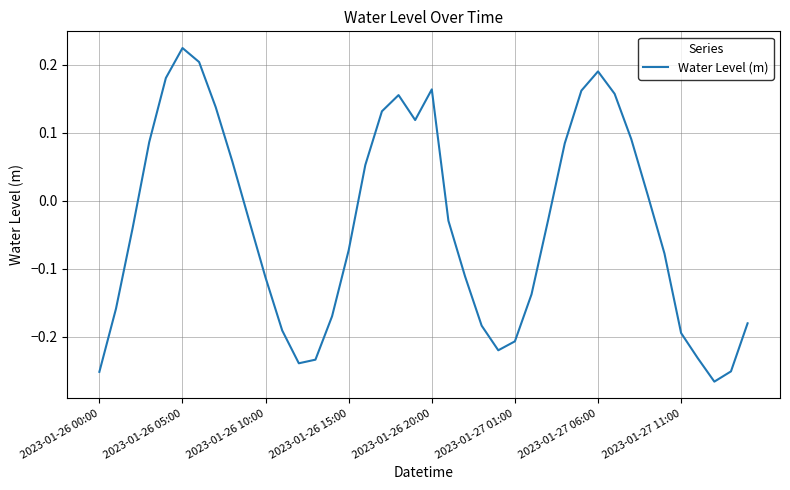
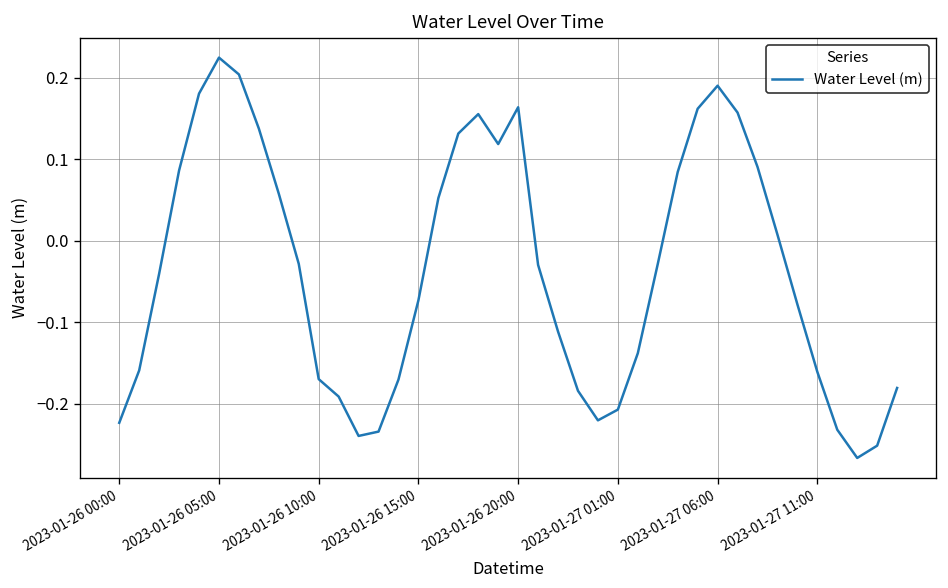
2023-01-26 00:00: -0.25 -> -0.22
2023-01-26 10:00: -0.11 -> -0.17
2023-01-27 11:00: -0.19 -> -0.16
